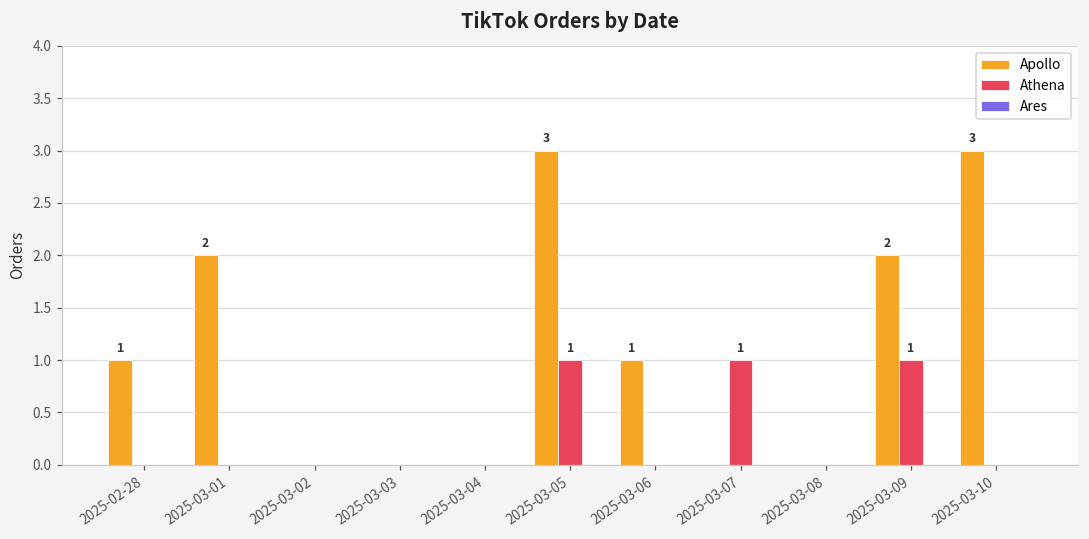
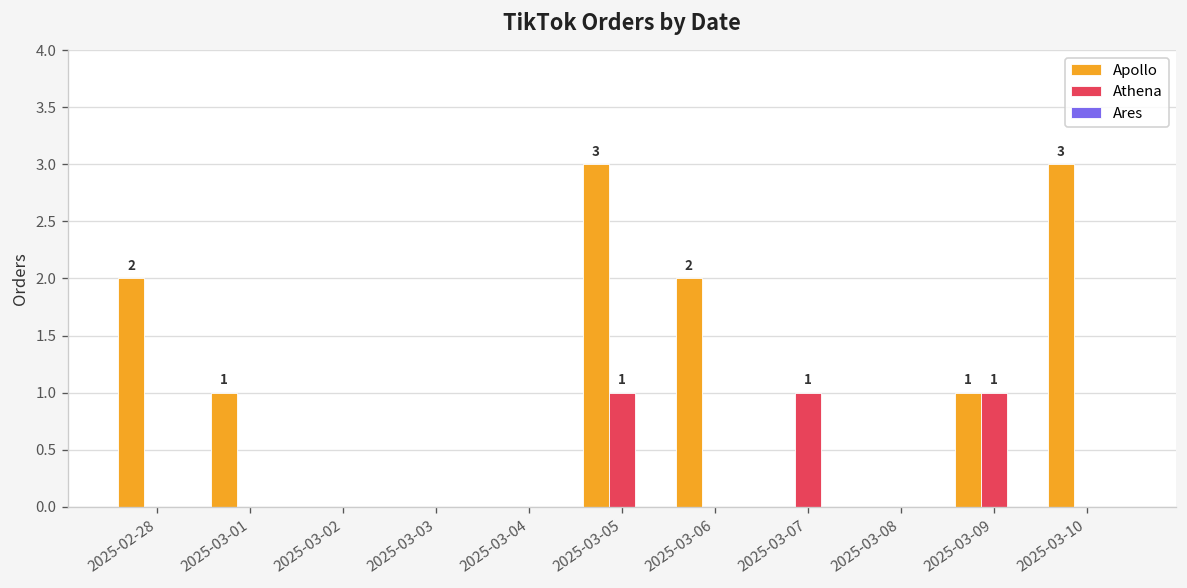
Apollo, 2025-02-28: 1 -> 2
Apollo, 2025-03-01: 2 -> 1
Apollo, 2025-03-06: 1 -> 2
Apollo, 2025-03-09: 2 -> 1
